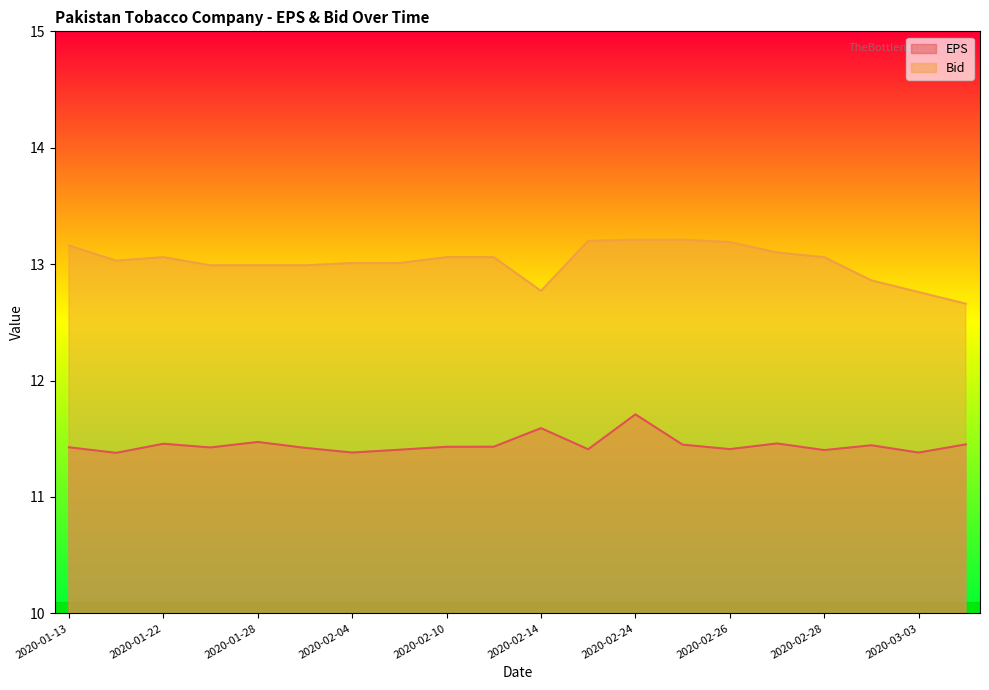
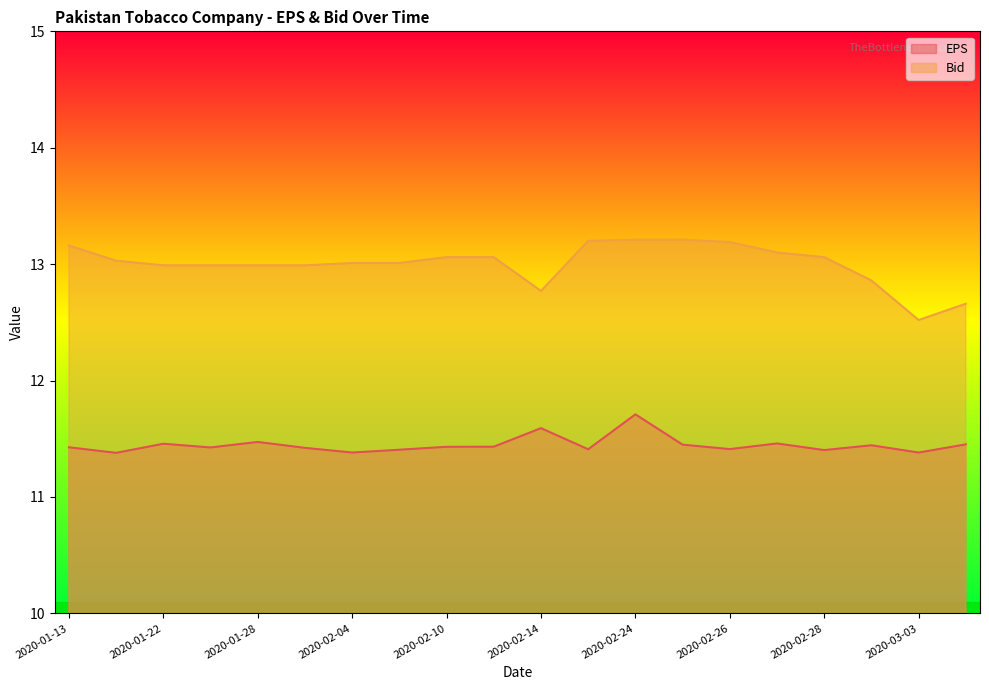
Bid, 2020-01-22: 13.06 -> 12.99
Bid, 2020-03-03: 12.76 -> 12.52
